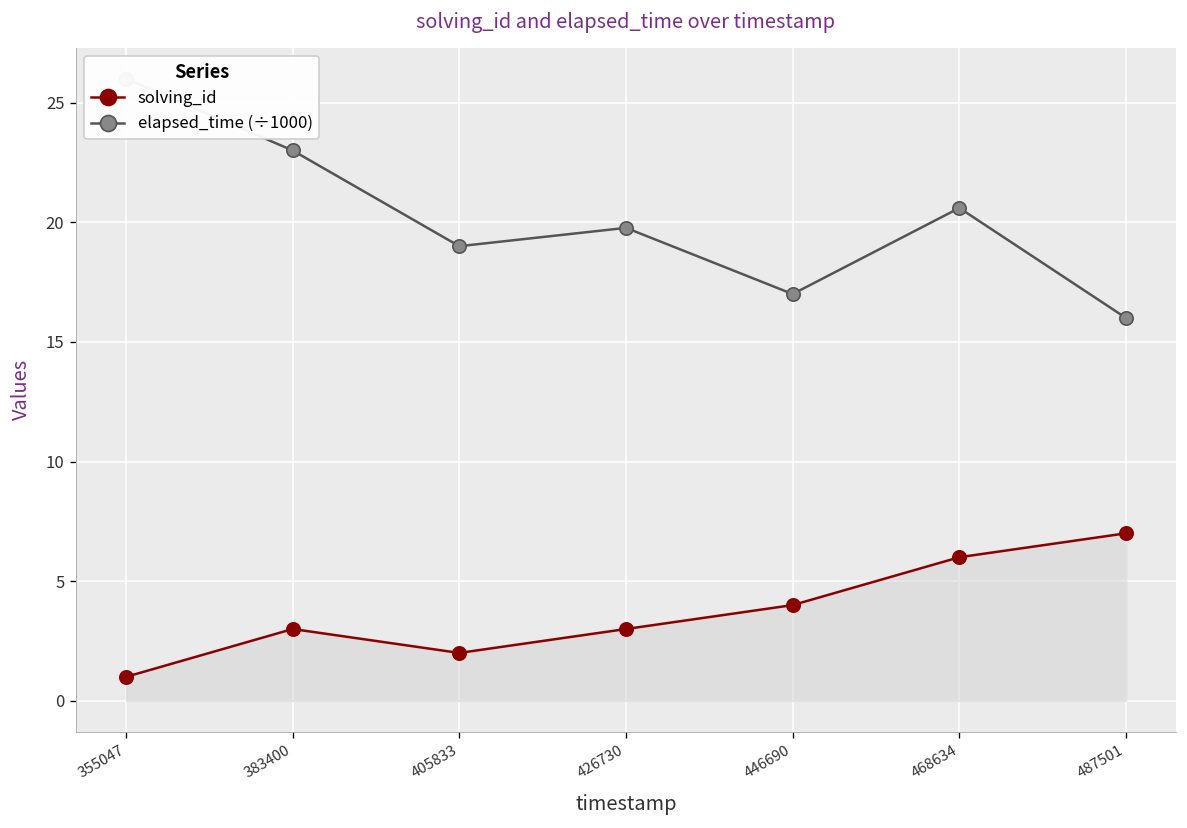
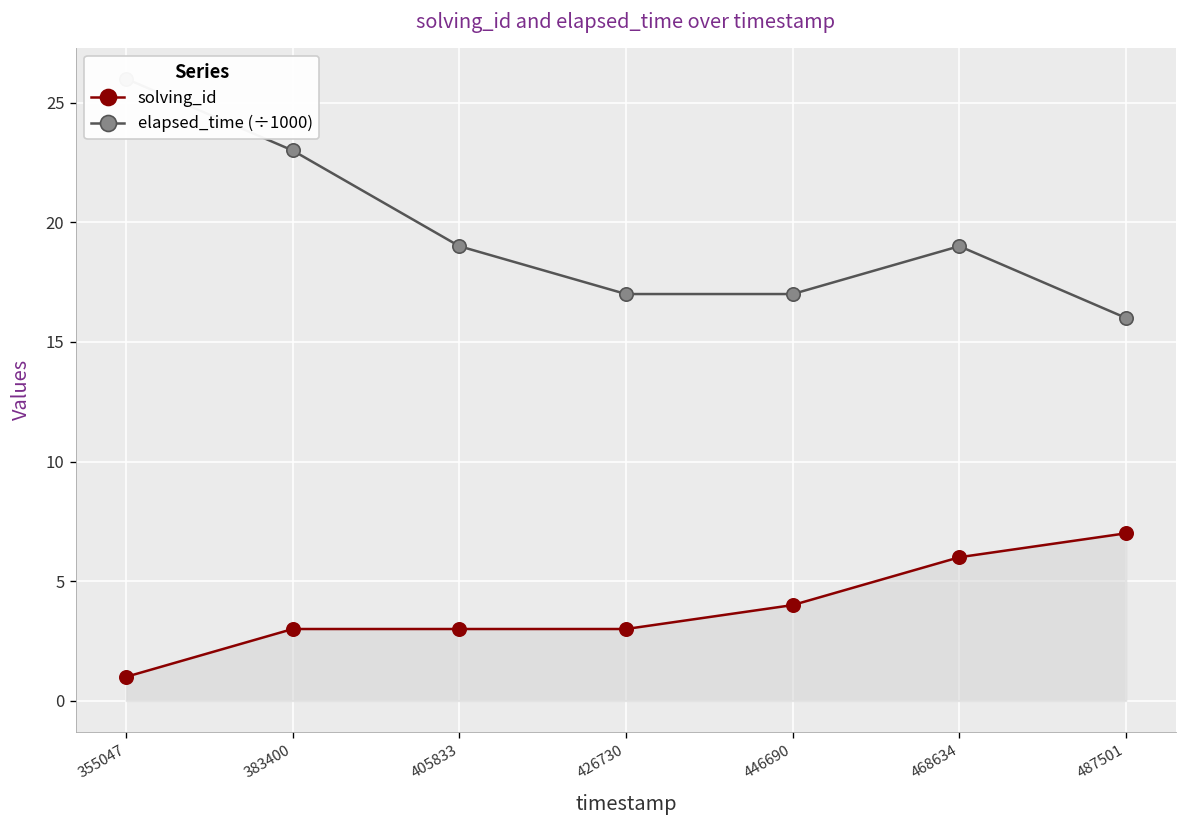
solving_id, 405833: 2 -> 3
elapsed_time (÷1000), 426730: 19.8 -> 17.0
elapsed_time (÷1000), 468634: 20.6 -> 19.0
